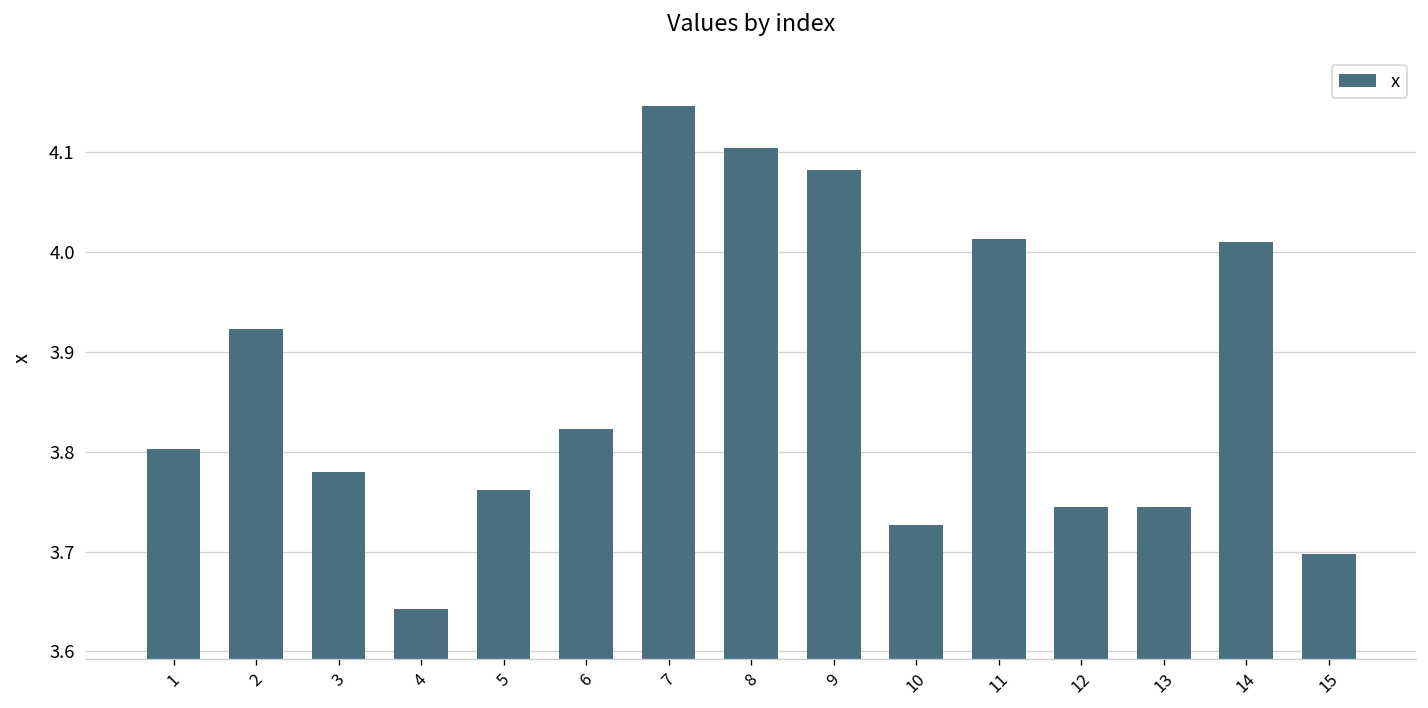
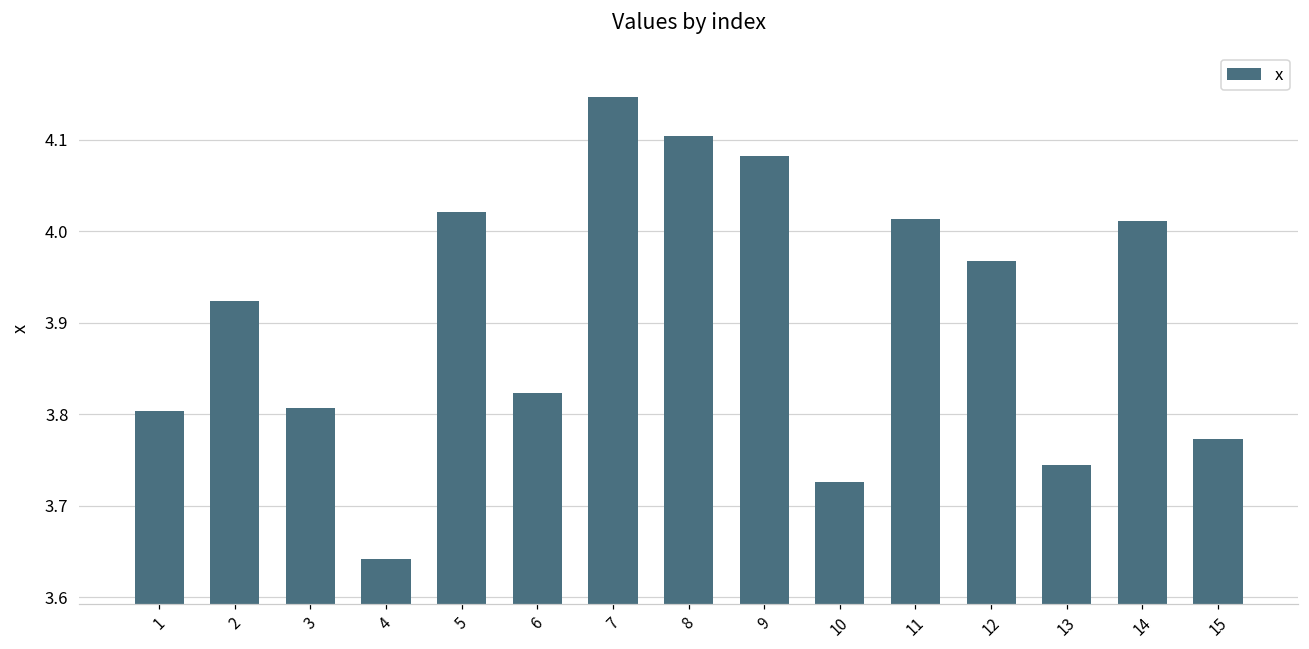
3: 3.78 -> 3.81
5: 3.76 -> 4.02
12: 3.74 -> 3.97
15: 3.70 -> 3.77
